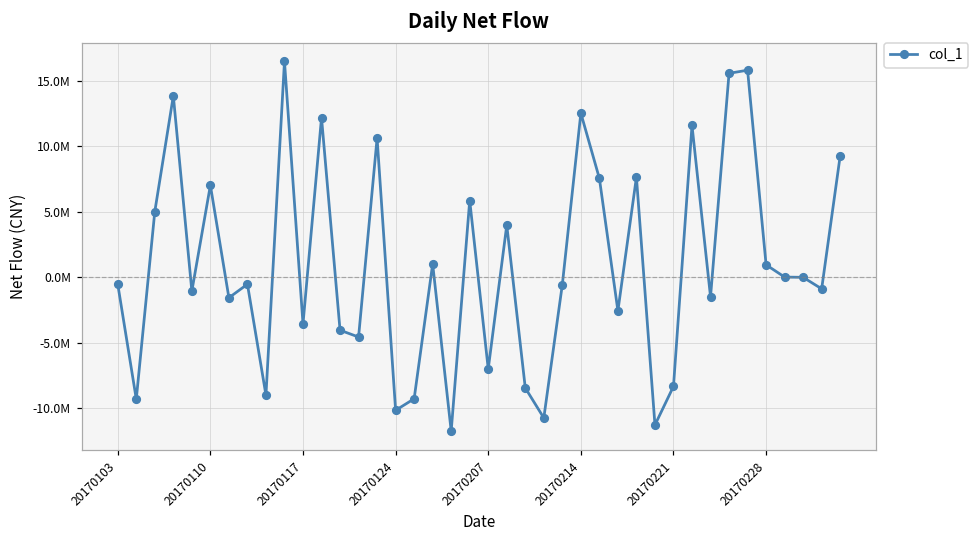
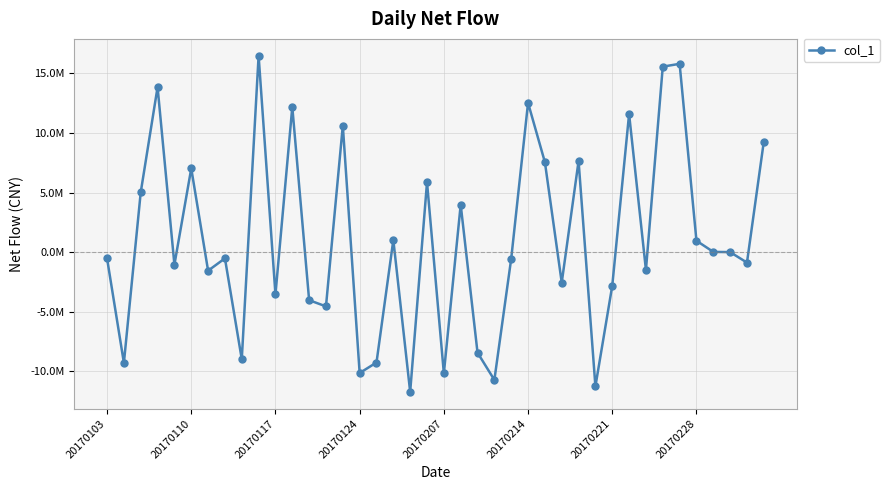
20170207: -7000000 -> -10200000
20170221: -8300000 -> -2800000
